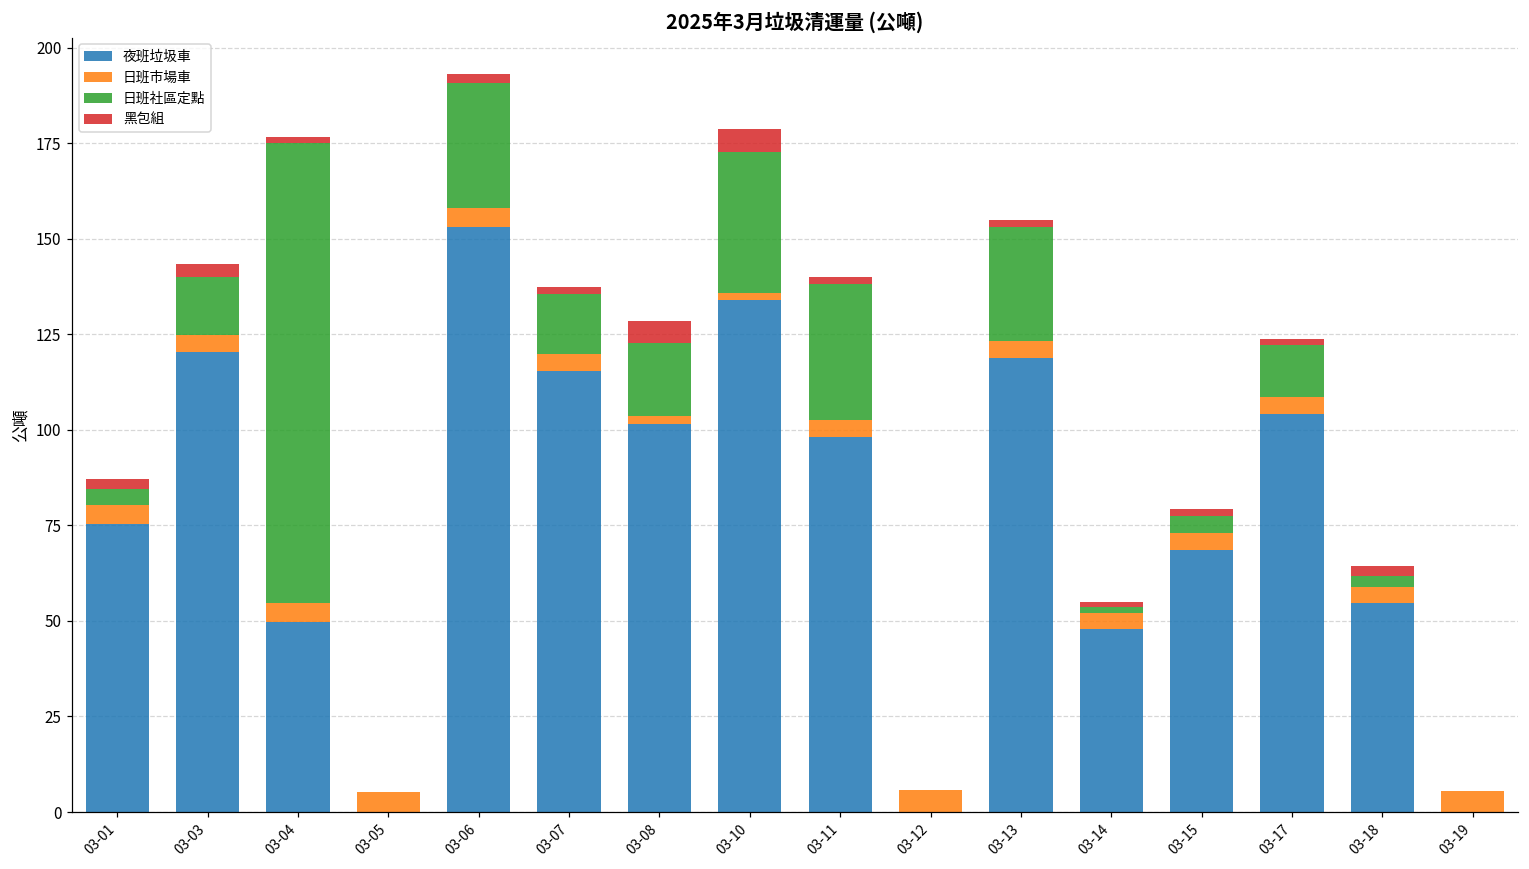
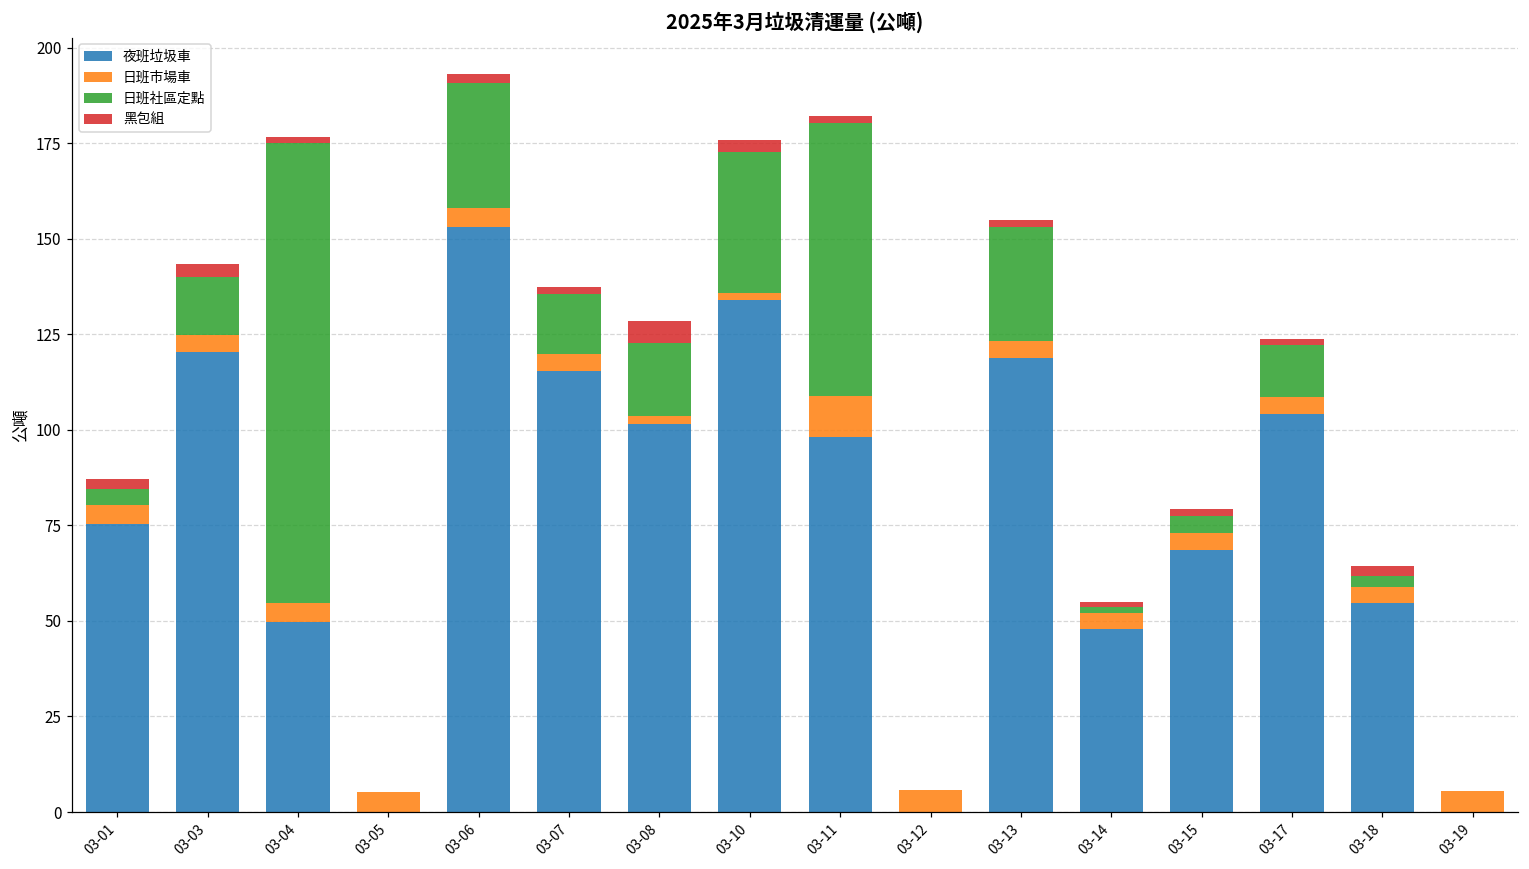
黑包組, 03-10: 6 -> 3
日班市場車, 03-11: 5 -> 11
日班社區定點, 03-11: 35 -> 71
